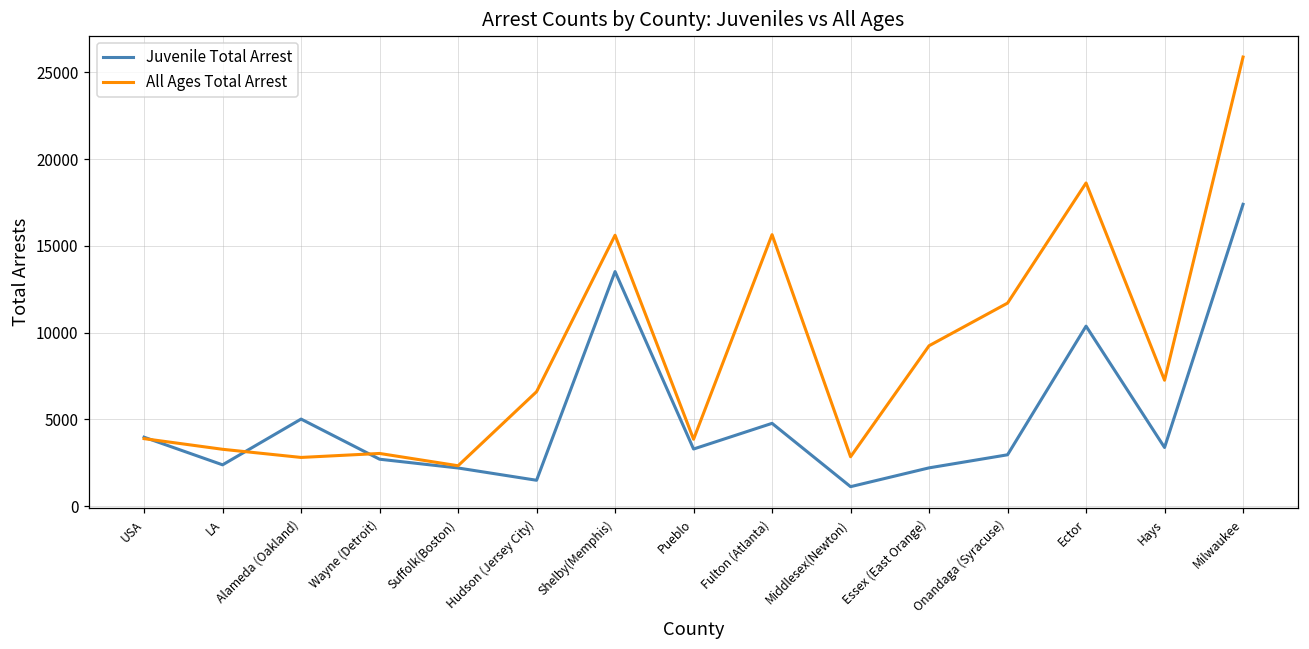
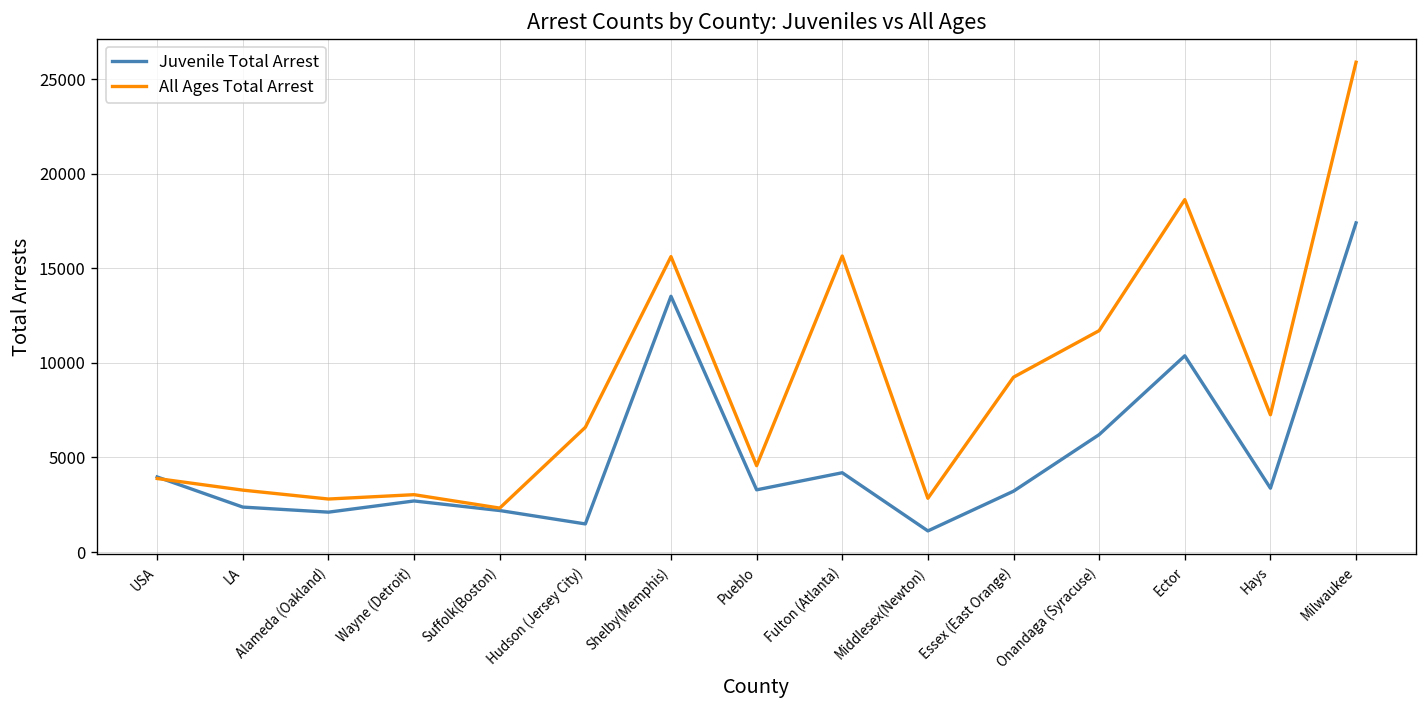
Juvenile Total Arrest, Alameda (Oakland): 5000 -> 2100
All Ages Total Arrest, Pueblo: 3900 -> 4600
Juvenile Total Arrest, Fulton (Atlanta): 4800 -> 4200
Juvenile Total Arrest, Essex (East Orange): 2200 -> 3200
Juvenile Total Arrest, Onandaga (Syracuse): 3000 -> 6200
